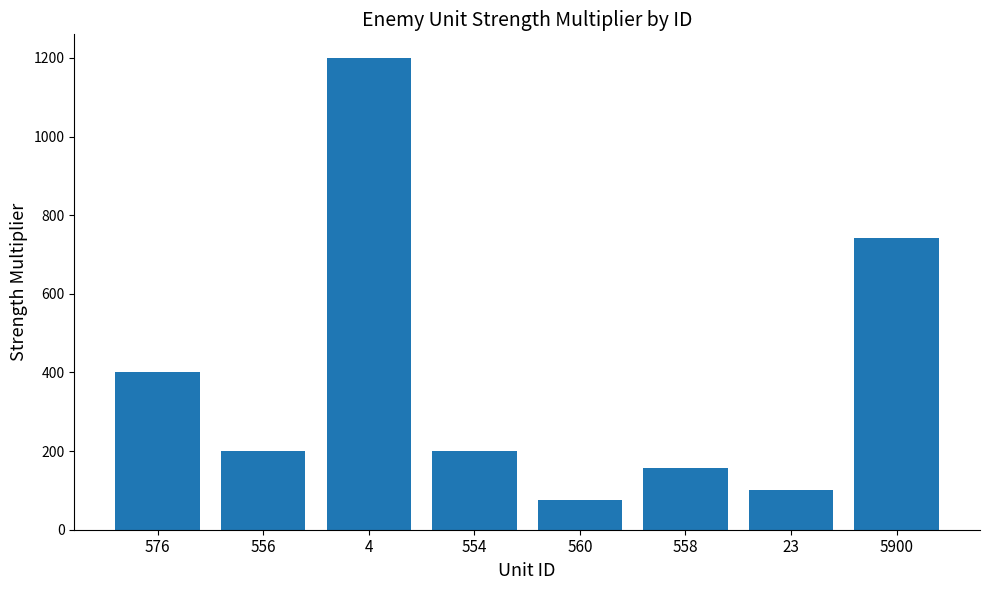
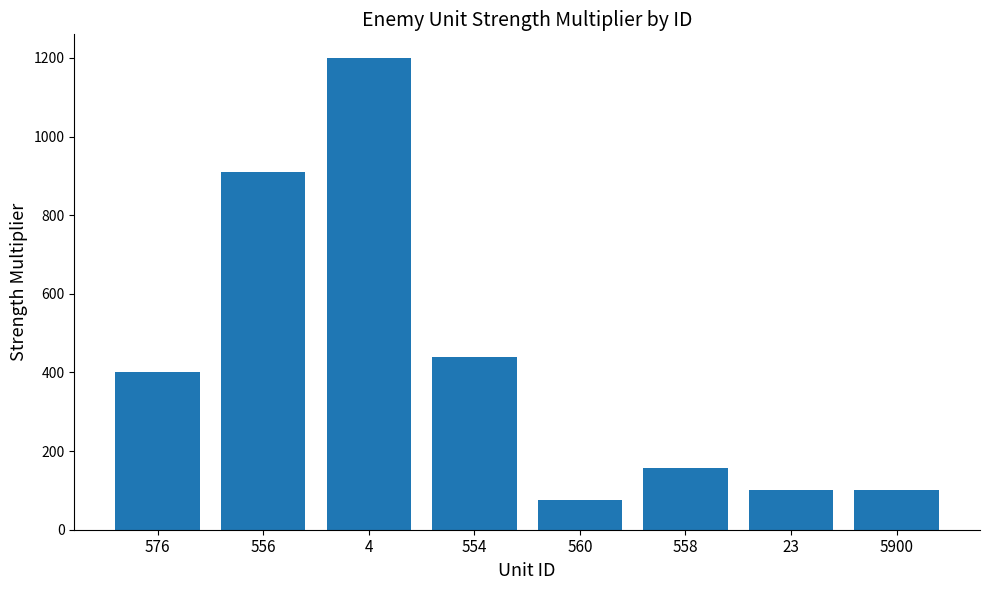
556: 200 -> 910
554: 200 -> 440
5900: 740 -> 100
